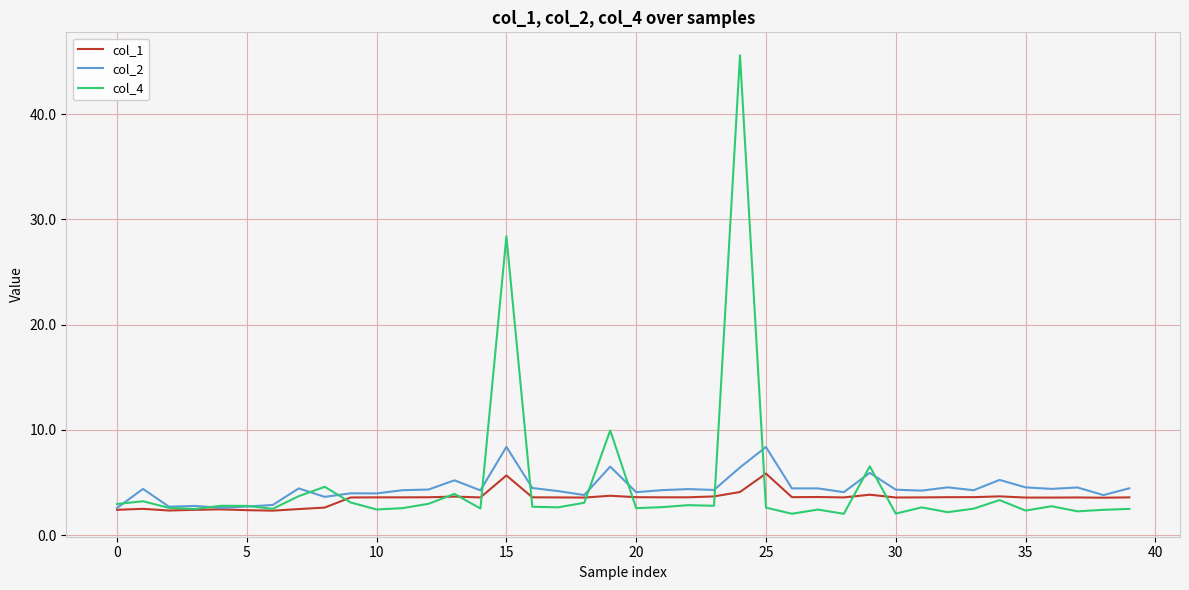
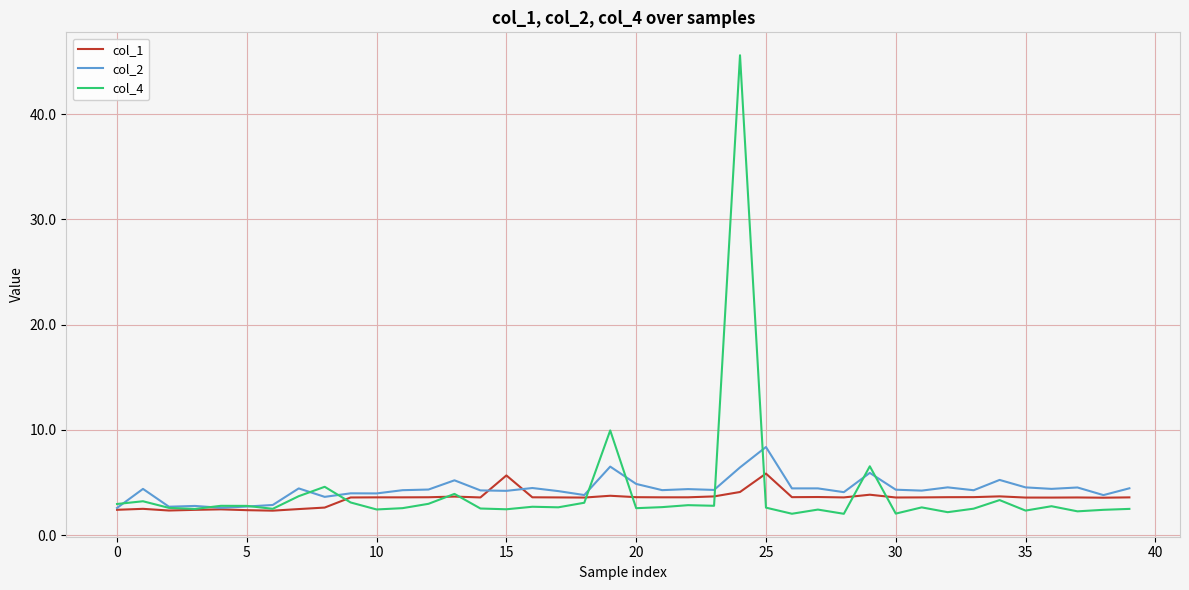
col_2, 15: 8.4 -> 4.2
col_4, 15: 28.4 -> 2.5
col_2, 20: 4.1 -> 4.9
